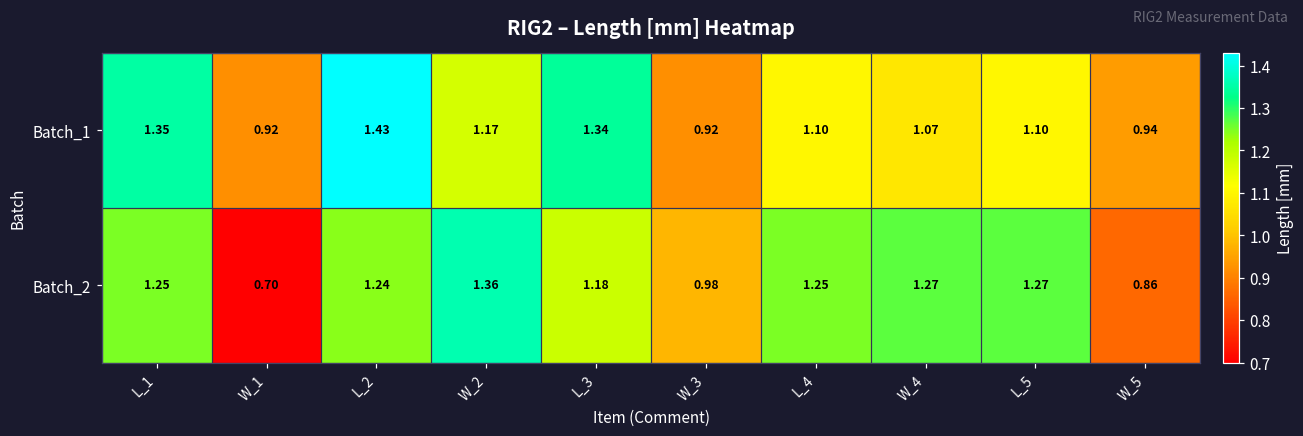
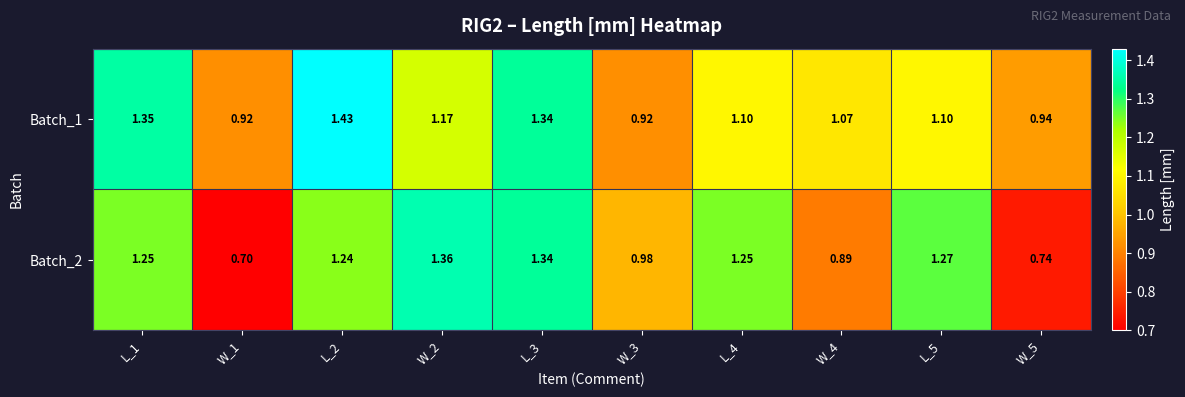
Batch_2, L_3: 1.18 -> 1.34
Batch_2, W_4: 1.27 -> 0.89
Batch_2, W_5: 0.86 -> 0.74
